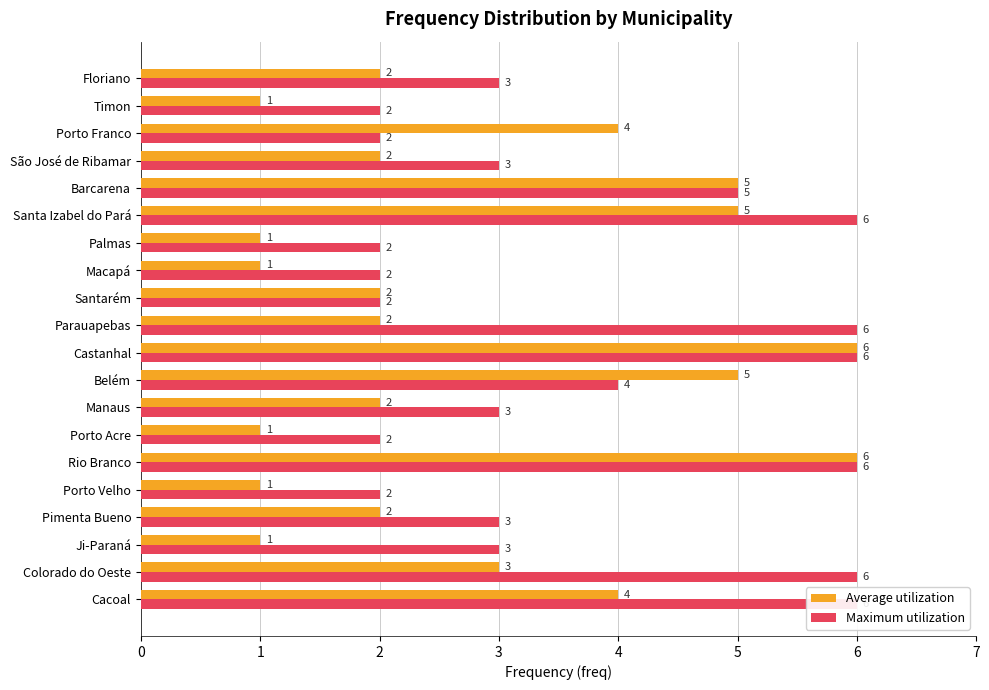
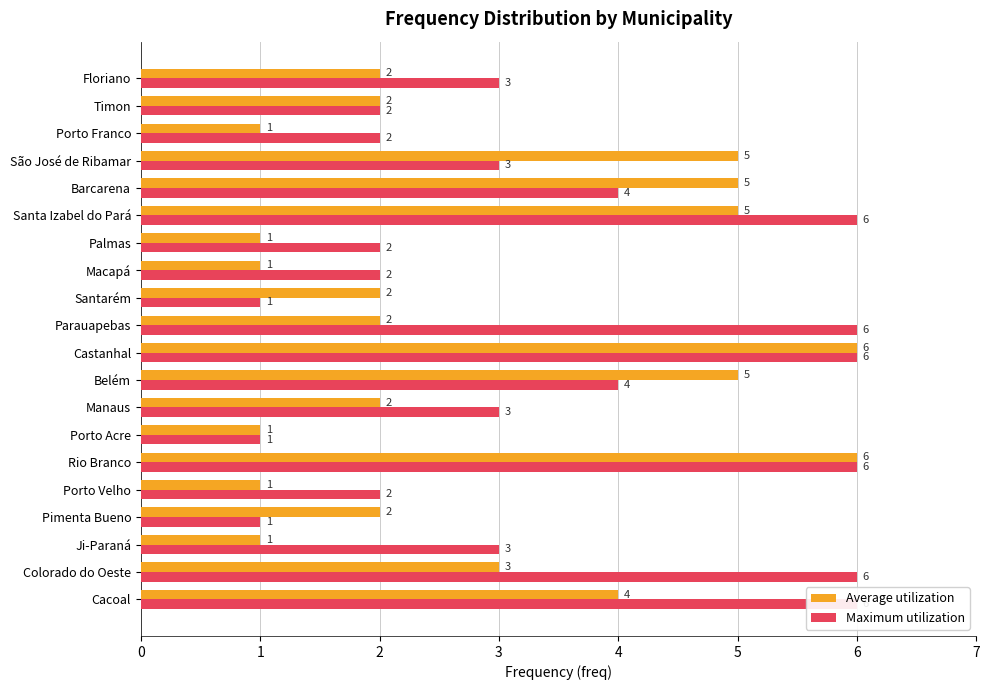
Average utilization, Timon: 1 -> 2
Average utilization, Porto Franco: 4 -> 1
Average utilization, São José de Ribamar: 2 -> 5
Maximum utilization, Barcarena: 5 -> 4
Maximum utilization, Santarém: 2 -> 1
Maximum utilization, Porto Acre: 2 -> 1
Maximum utilization, Pimenta Bueno: 3 -> 1
